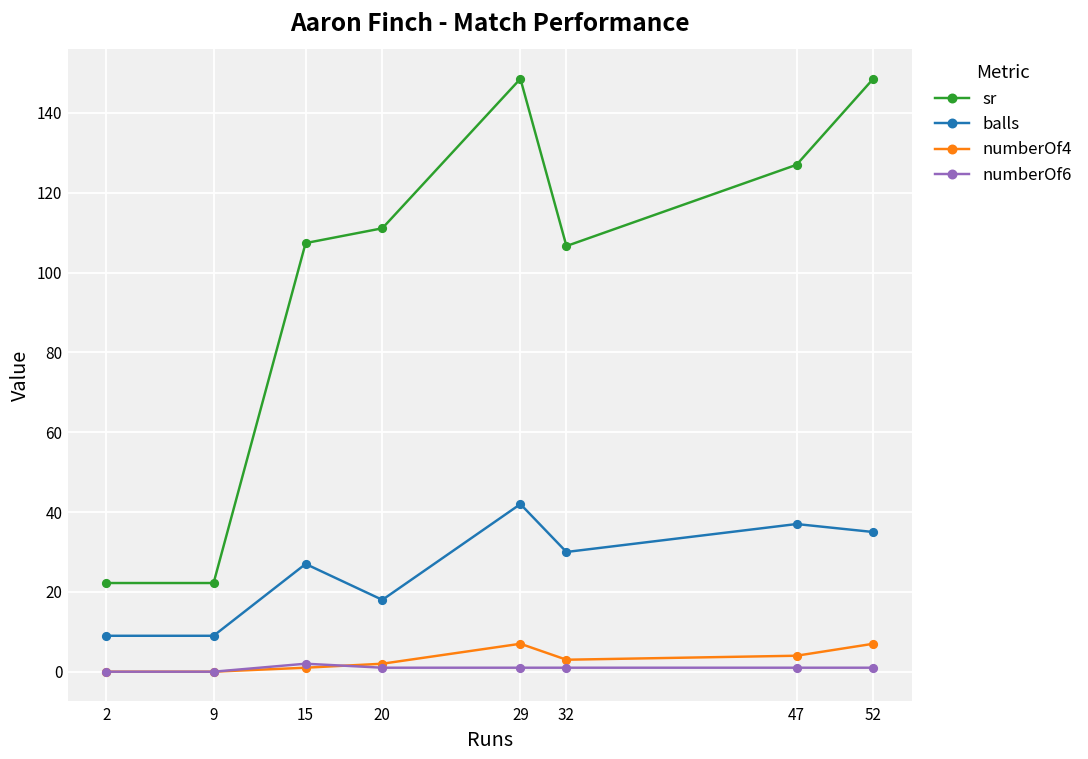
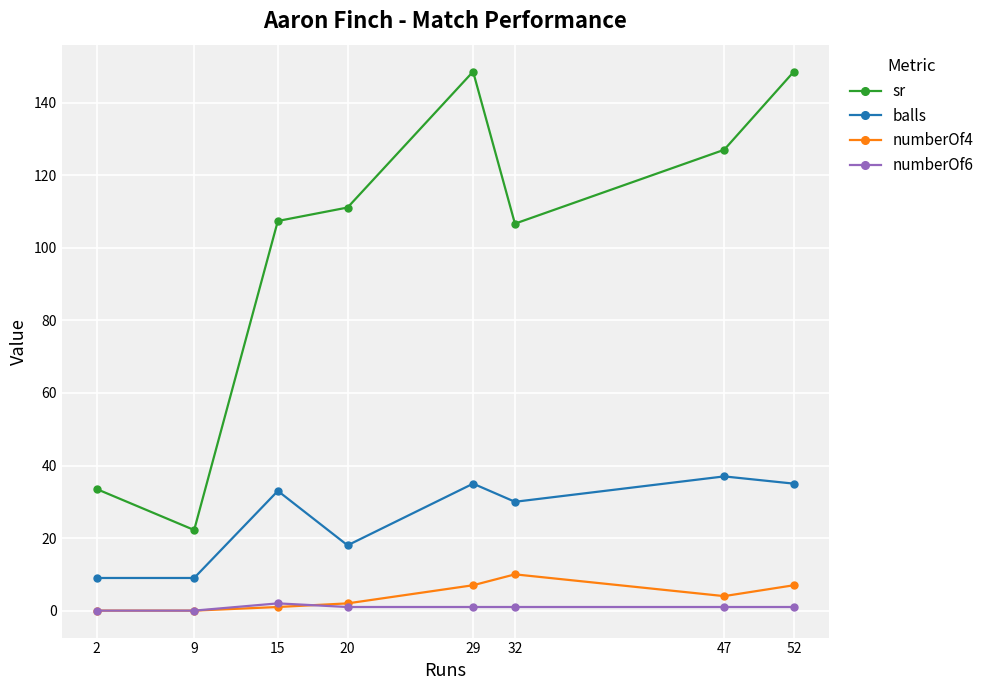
sr, 2: 22 -> 34
balls, 15: 27 -> 33
balls, 29: 42 -> 35
numberOf4, 32: 3 -> 10
